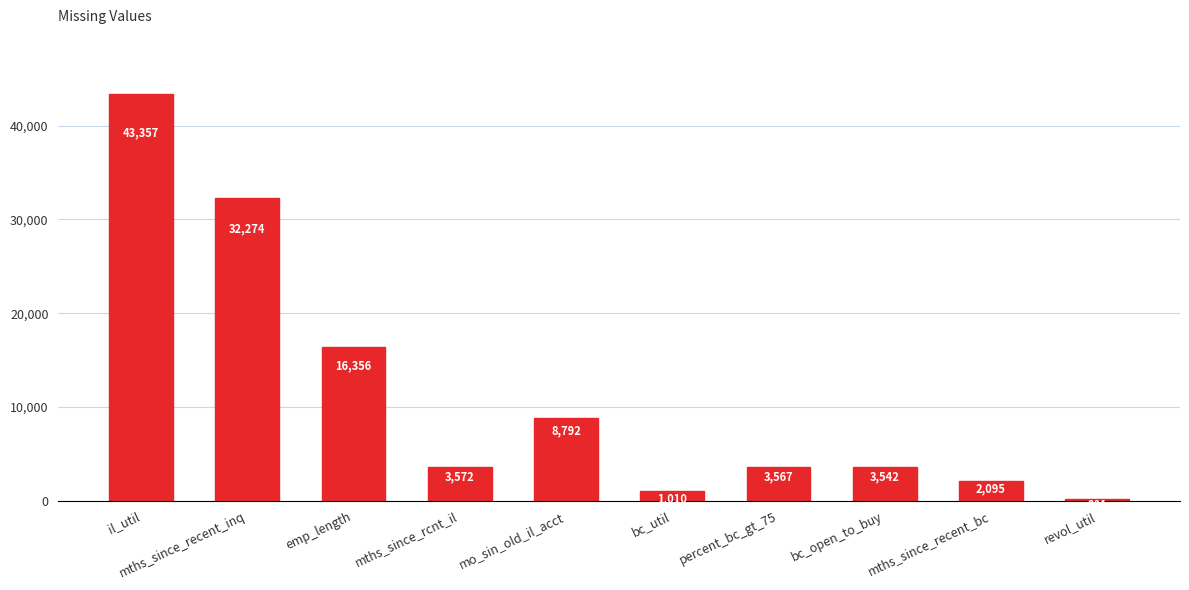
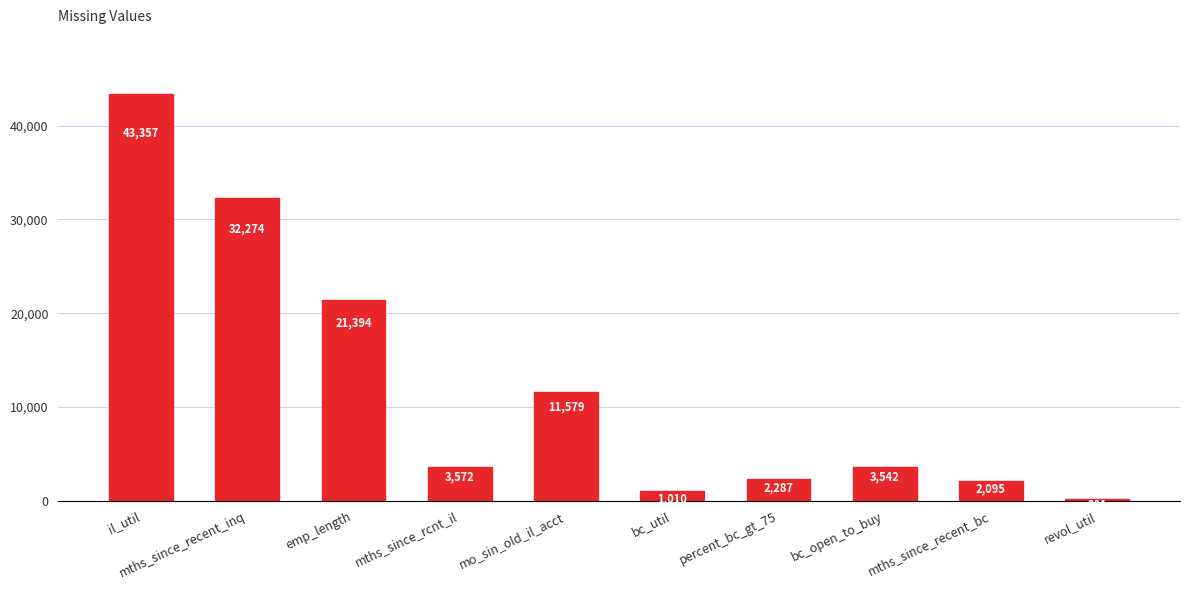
emp_length: 16,356 -> 21,394
mo_sin_old_il_acct: 8,792 -> 11,579
percent_bc_gt_75: 3,567 -> 2,287
